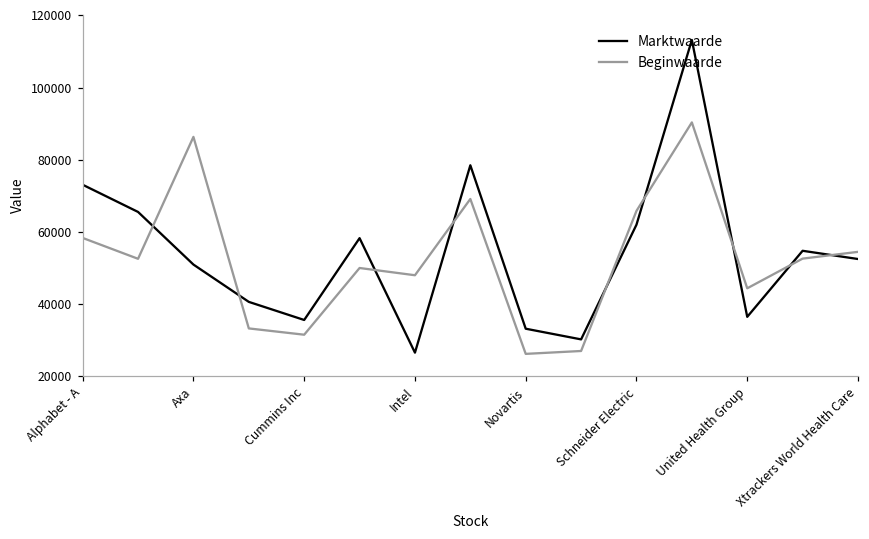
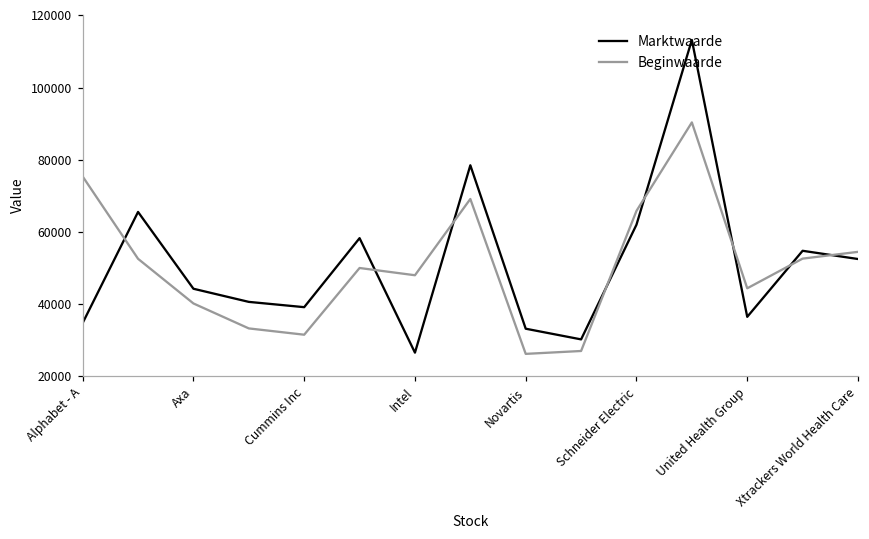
Marktwaarde, Alphabet - A: 73000 -> 35000
Beginwaarde, Alphabet - A: 58000 -> 75000
Marktwaarde, Axa: 51000 -> 44000
Beginwaarde, Axa: 86000 -> 40000
Marktwaarde, Cummins Inc: 36000 -> 39000
